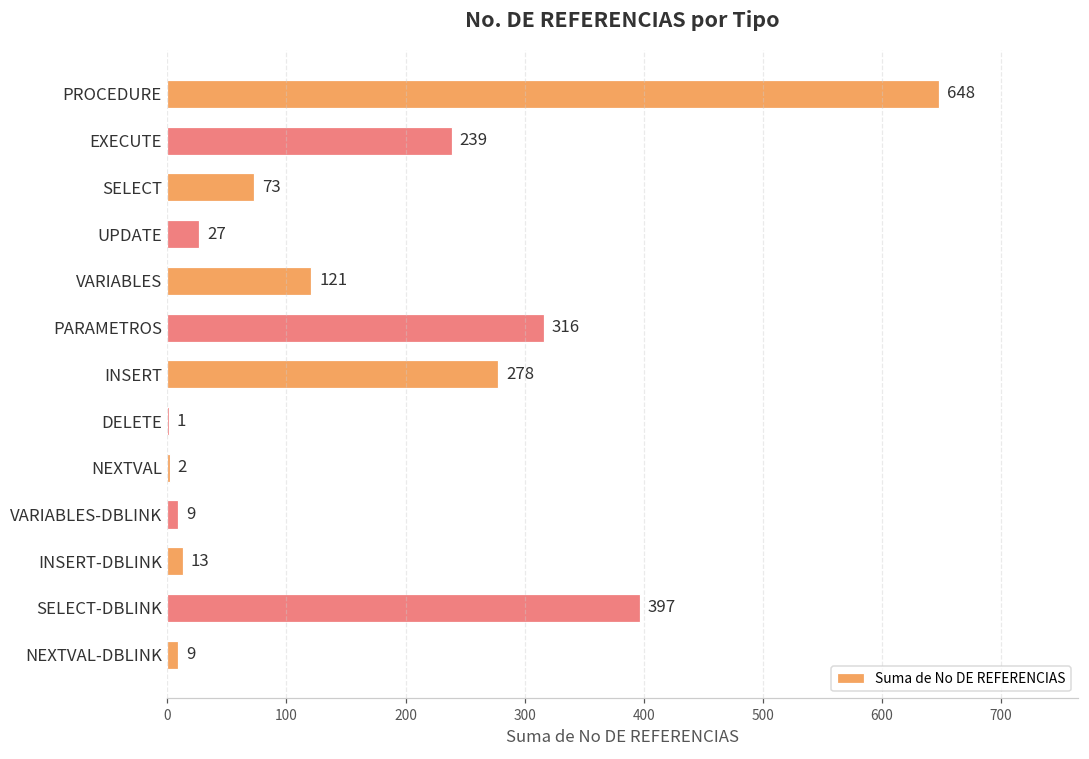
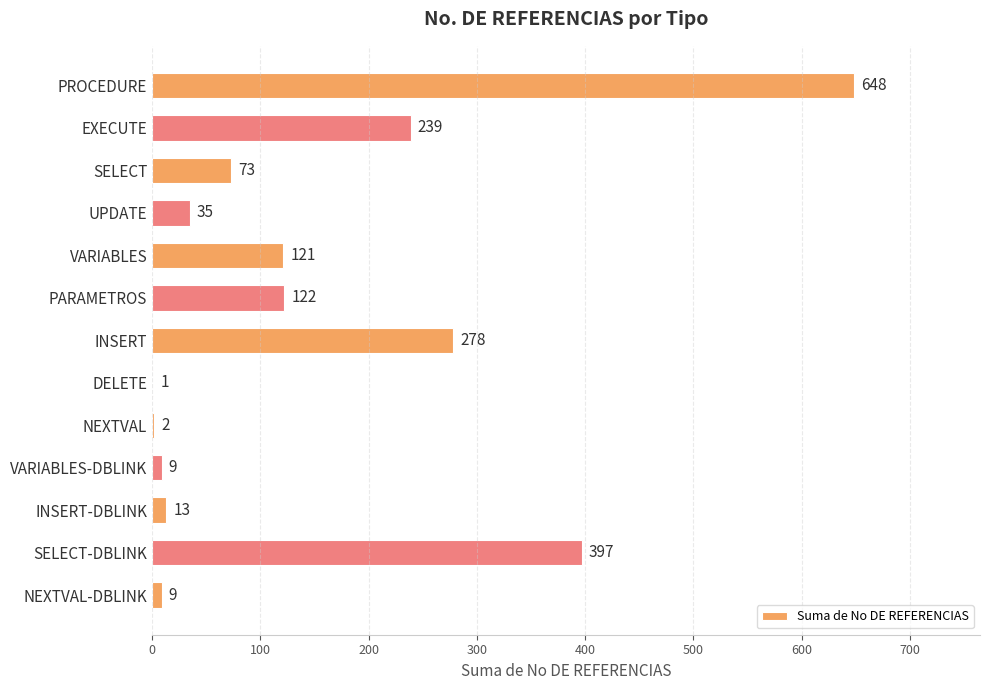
UPDATE: 27 -> 35
PARAMETROS: 316 -> 122
